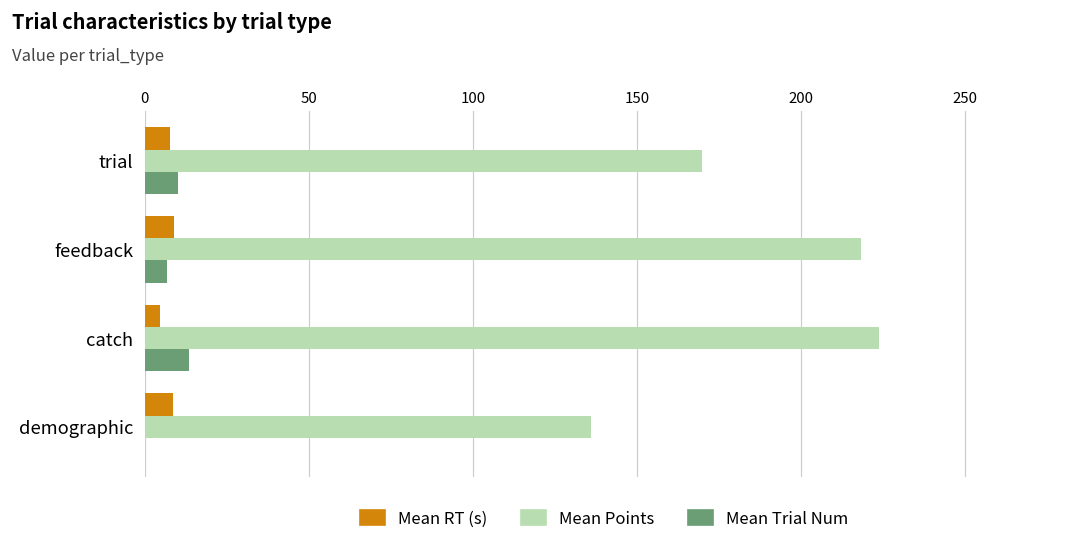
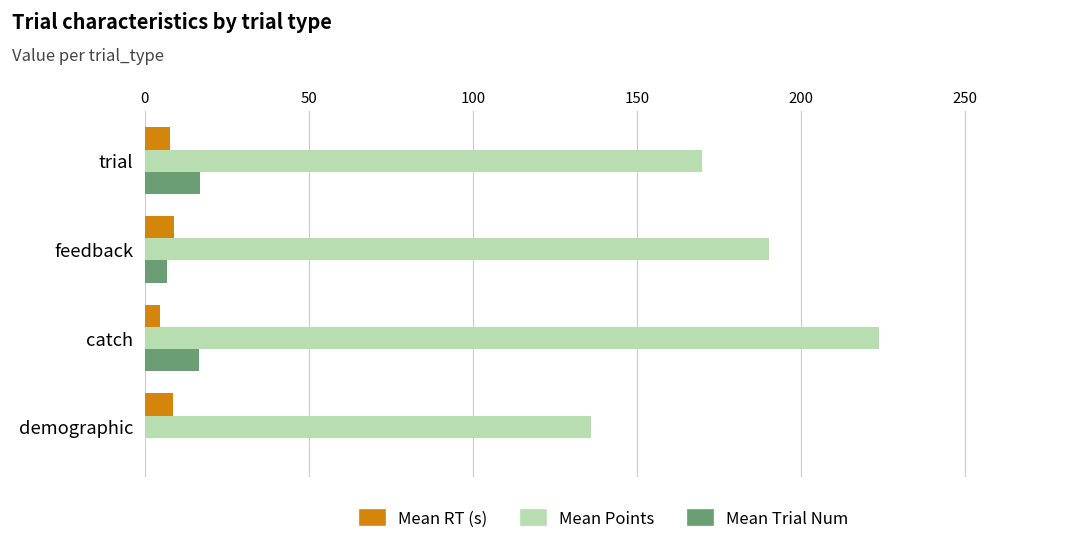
Mean Trial Num, trial: 10 -> 17
Mean Points, feedback: 219 -> 190
Mean Trial Num, catch: 14 -> 17
